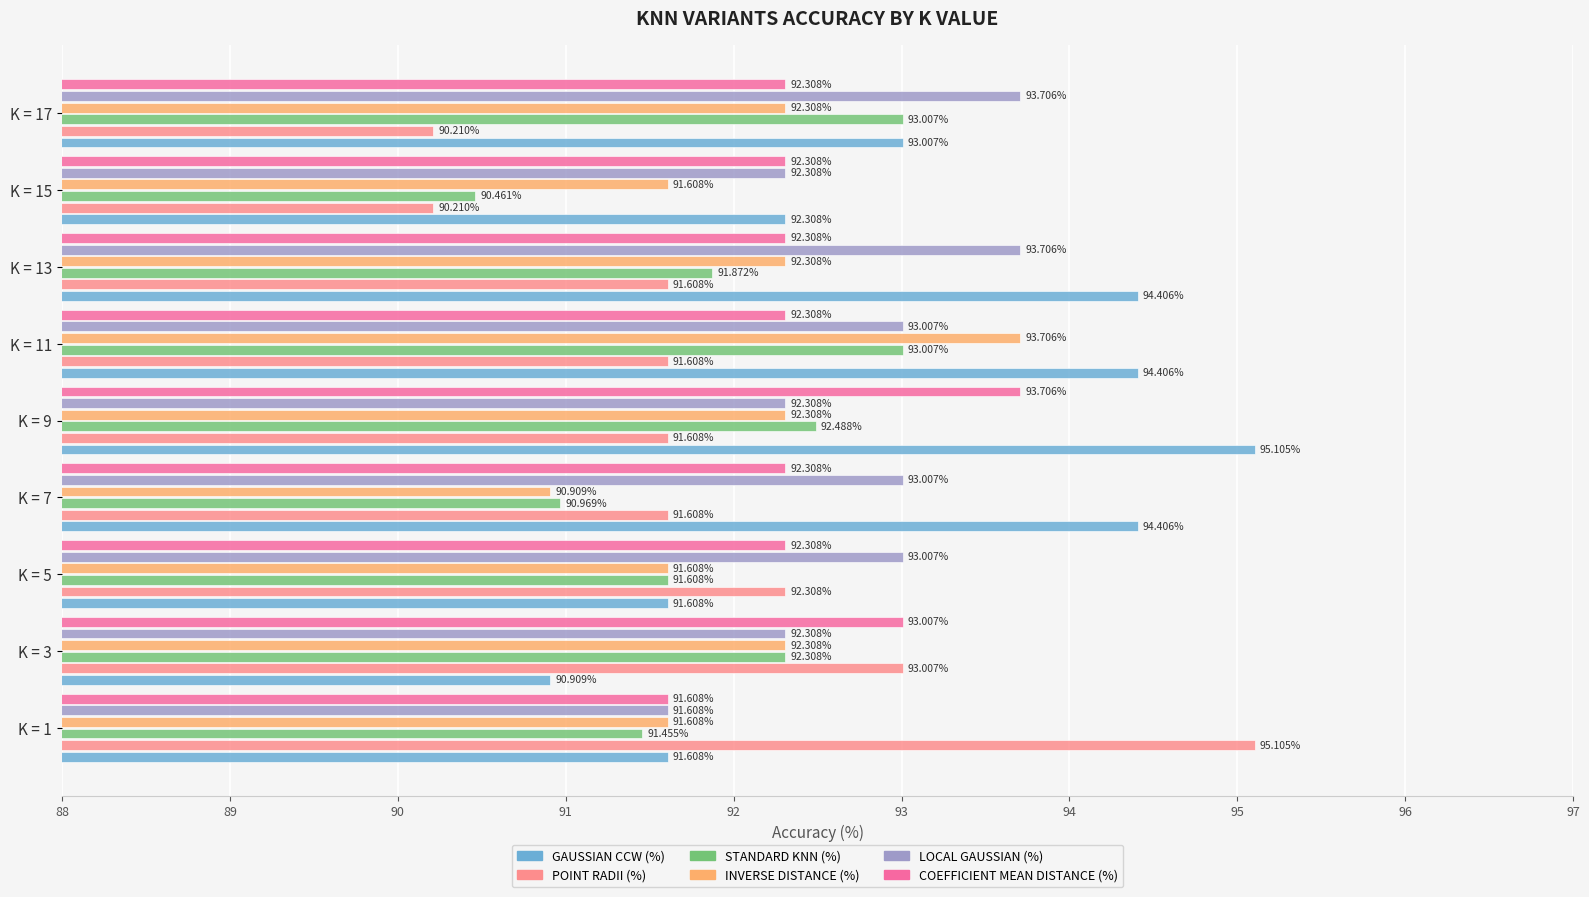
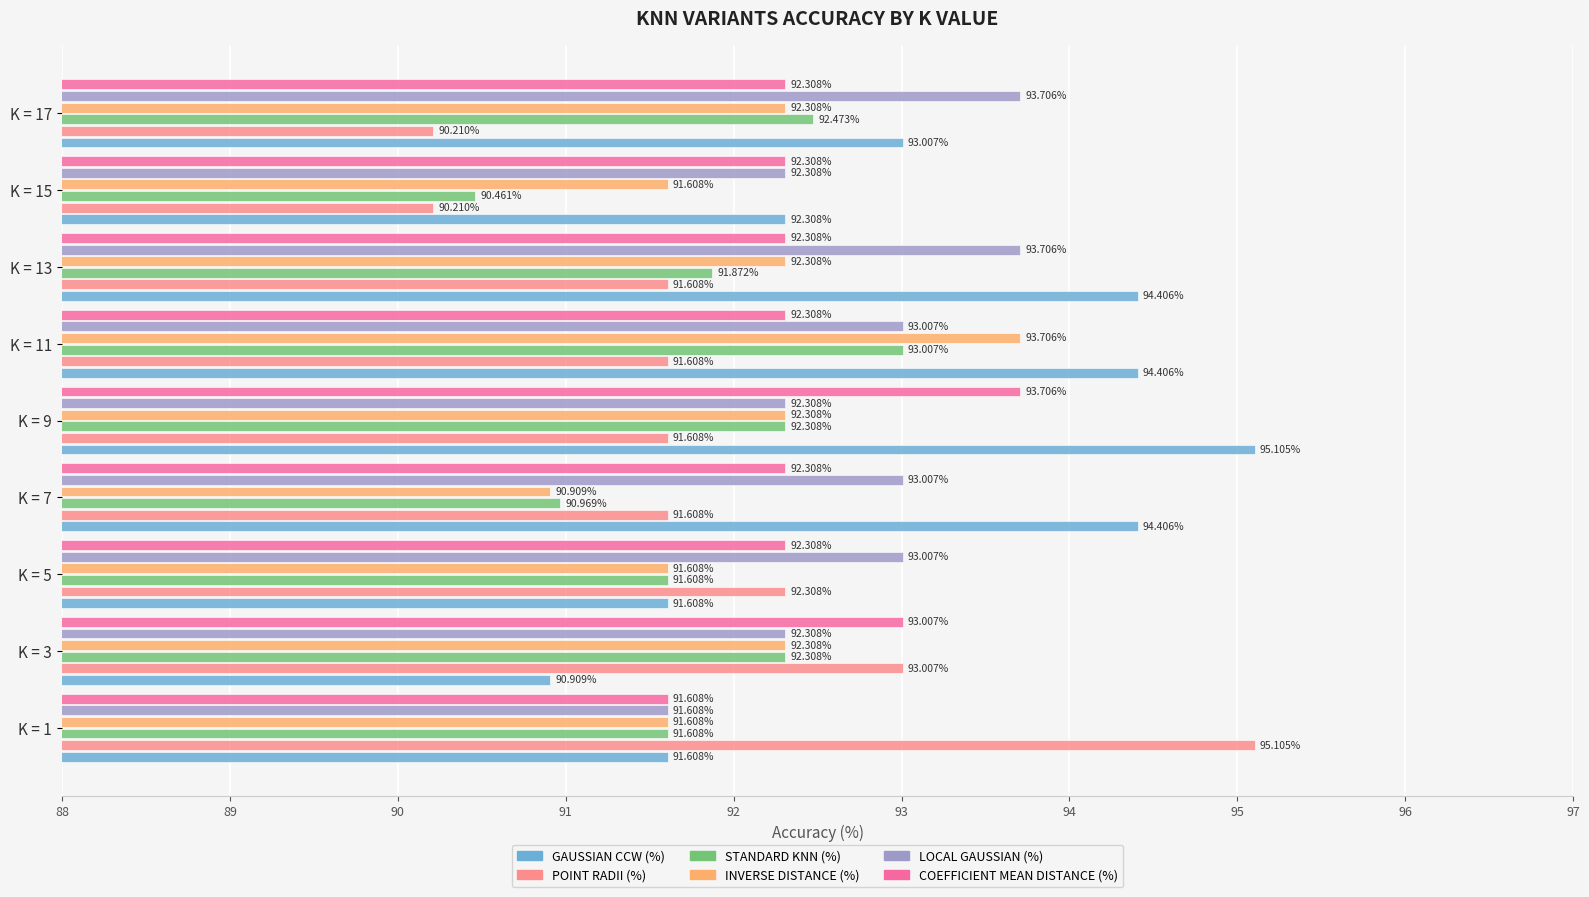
STANDARD KNN (%), K = 17: 93.007% -> 92.473%
STANDARD KNN (%), K = 9: 92.488% -> 92.308%
STANDARD KNN (%), K = 1: 91.455% -> 91.608%
